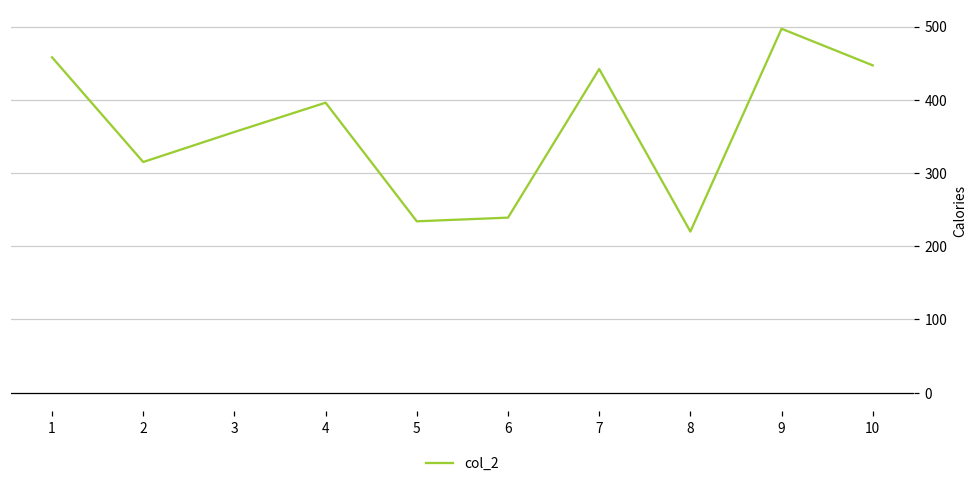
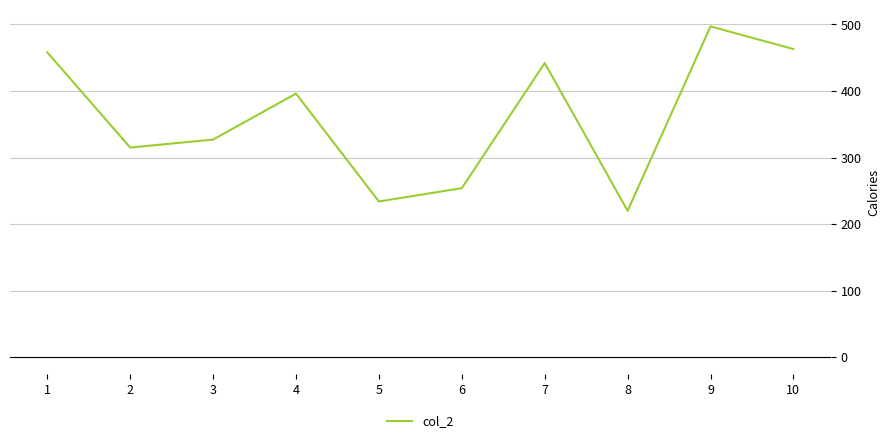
3: 360 -> 330
6: 240 -> 250
10: 450 -> 460
